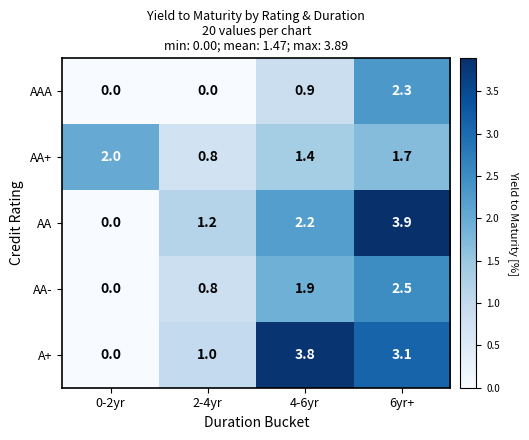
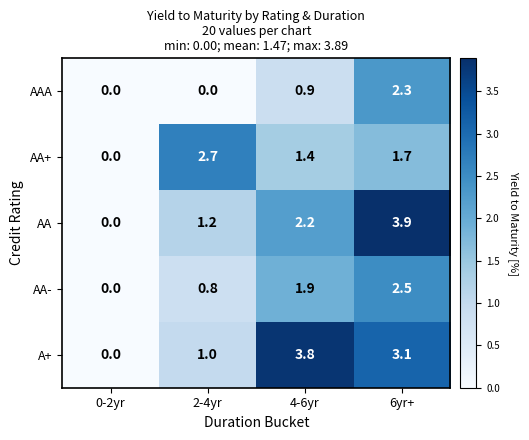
AA+, 0-2yr: 2.0 -> 0.0
AA+, 2-4yr: 0.8 -> 2.7
